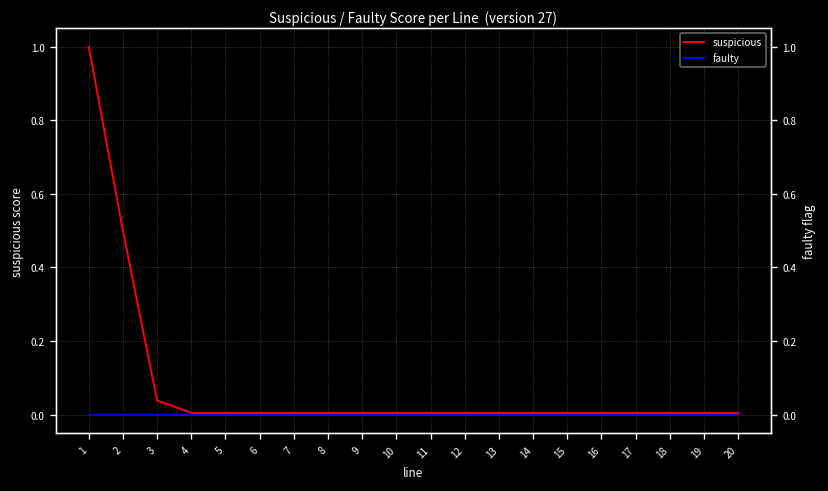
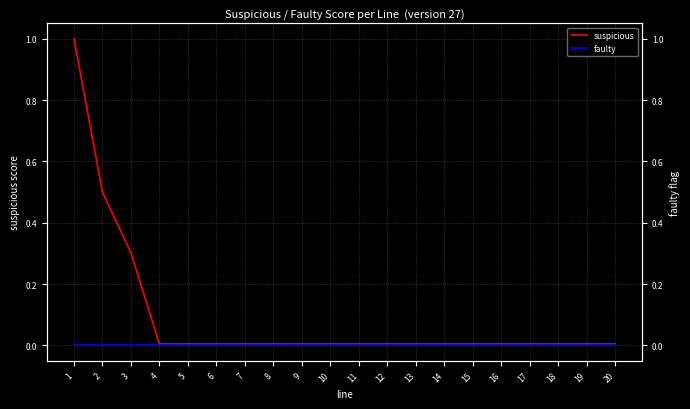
suspicious, 3: 0.04 -> 0.30
